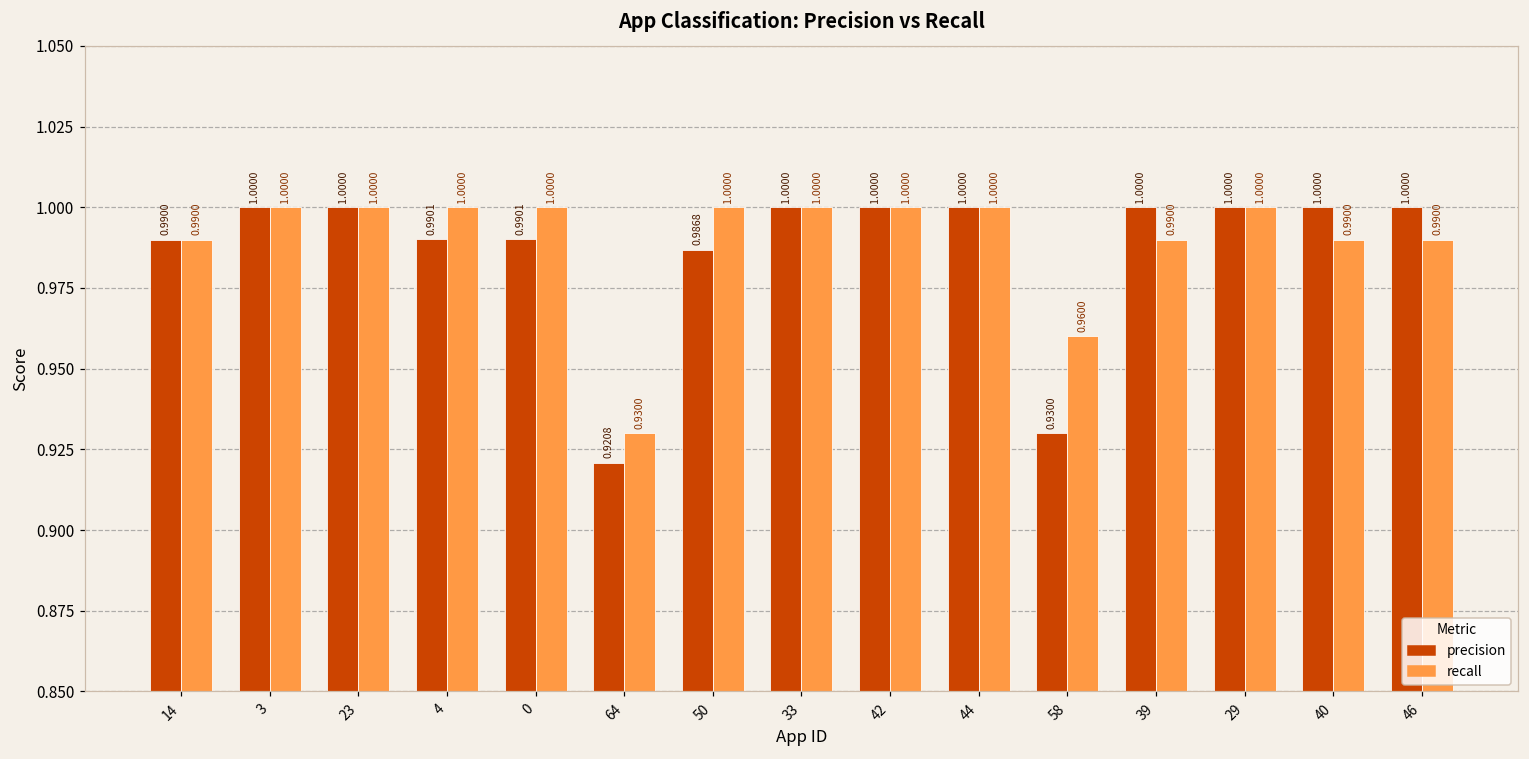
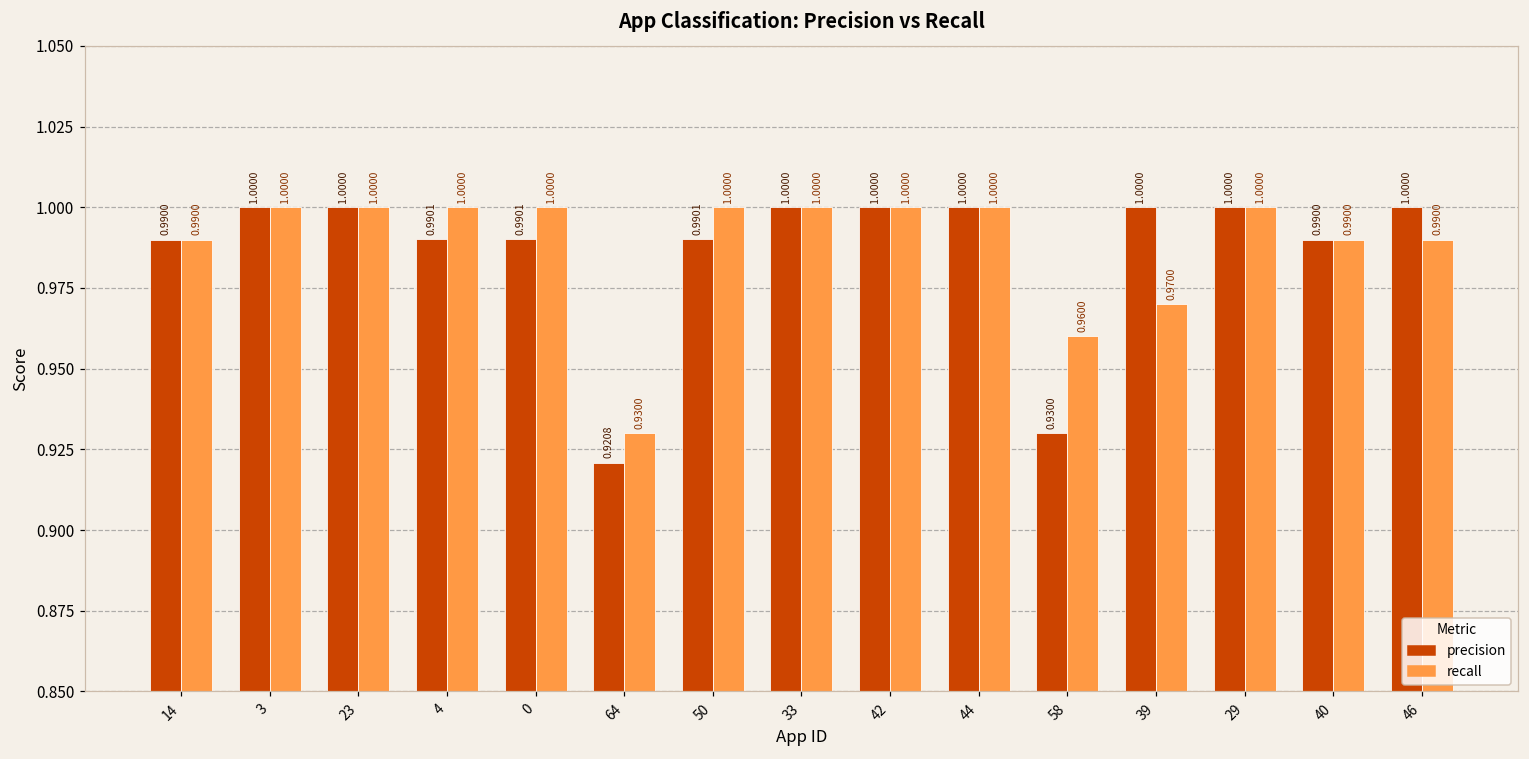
precision, 50: 0.9868 -> 0.9901
recall, 39: 0.9900 -> 0.9700
precision, 40: 1.0000 -> 0.9900
